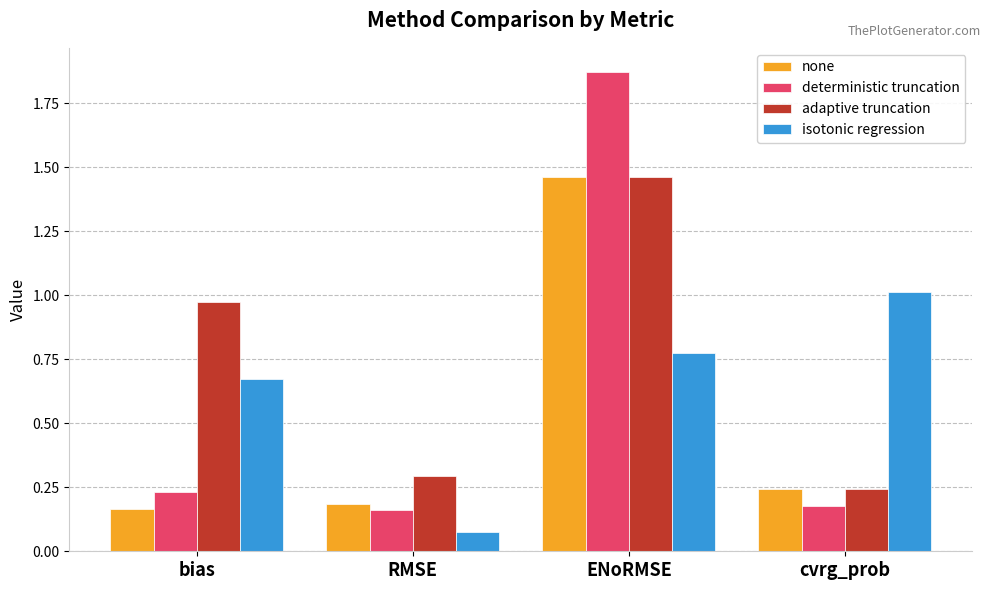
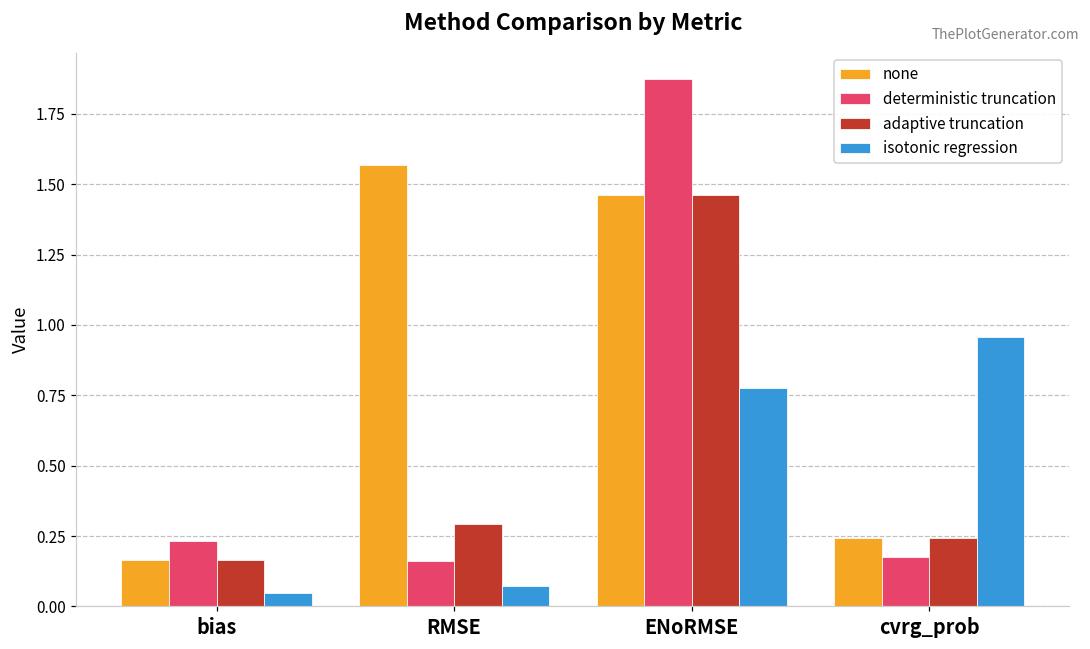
adaptive truncation, bias: 0.97 -> 0.16
isotonic regression, bias: 0.67 -> 0.05
none, RMSE: 0.18 -> 1.57
isotonic regression, cvrg_prob: 1.02 -> 0.96
